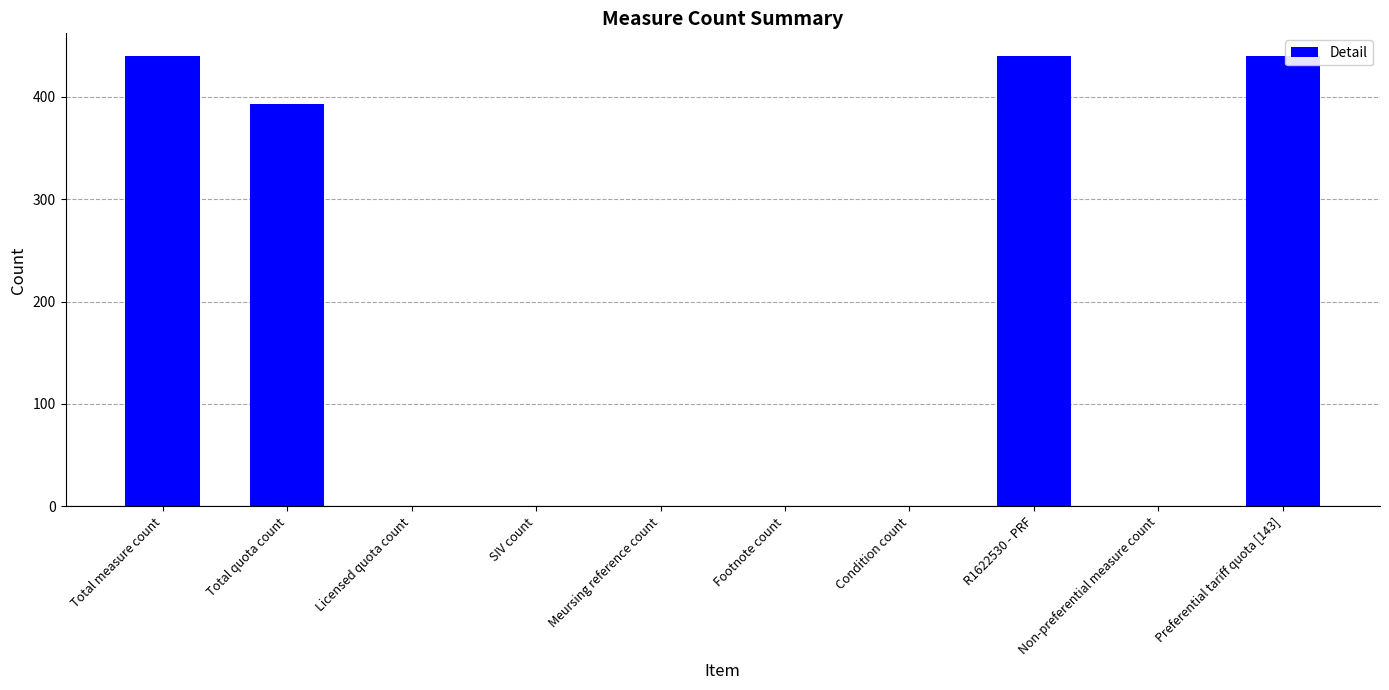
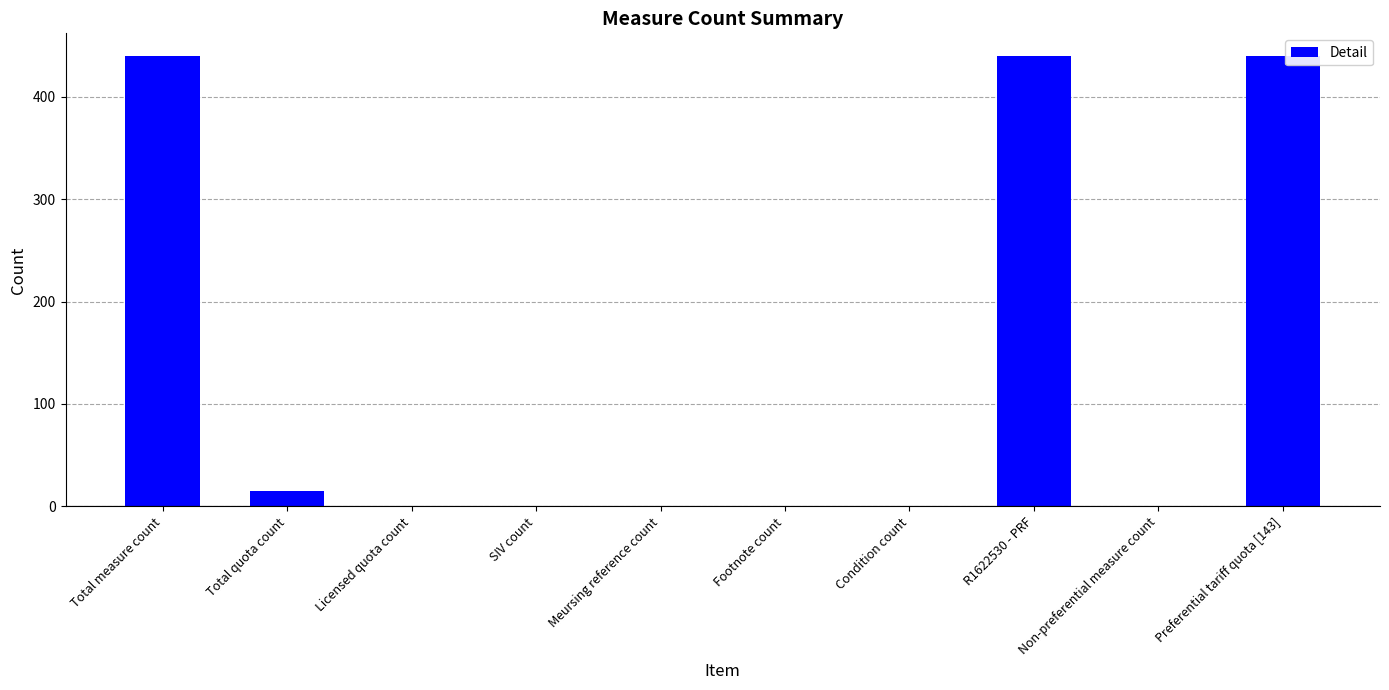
Total quota count: 393 -> 15
